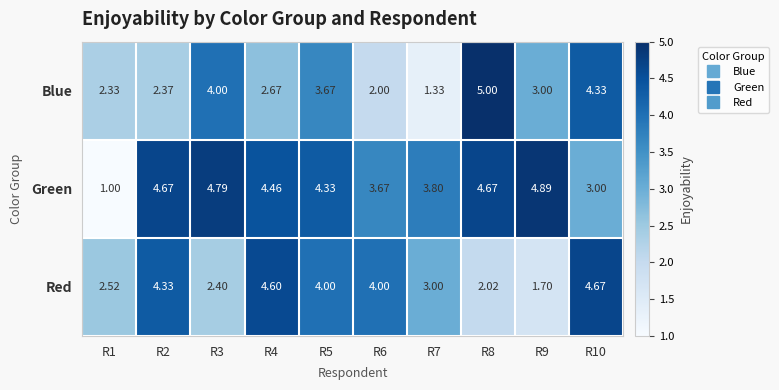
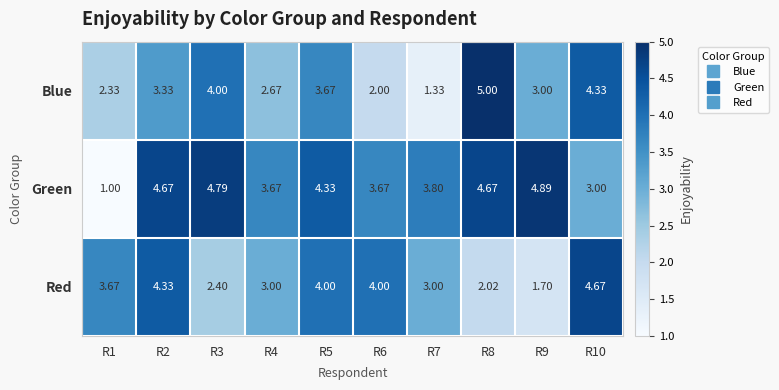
Blue, R2: 2.37 -> 3.33
Green, R4: 4.46 -> 3.67
Red, R1: 2.52 -> 3.67
Red, R4: 4.60 -> 3.00
